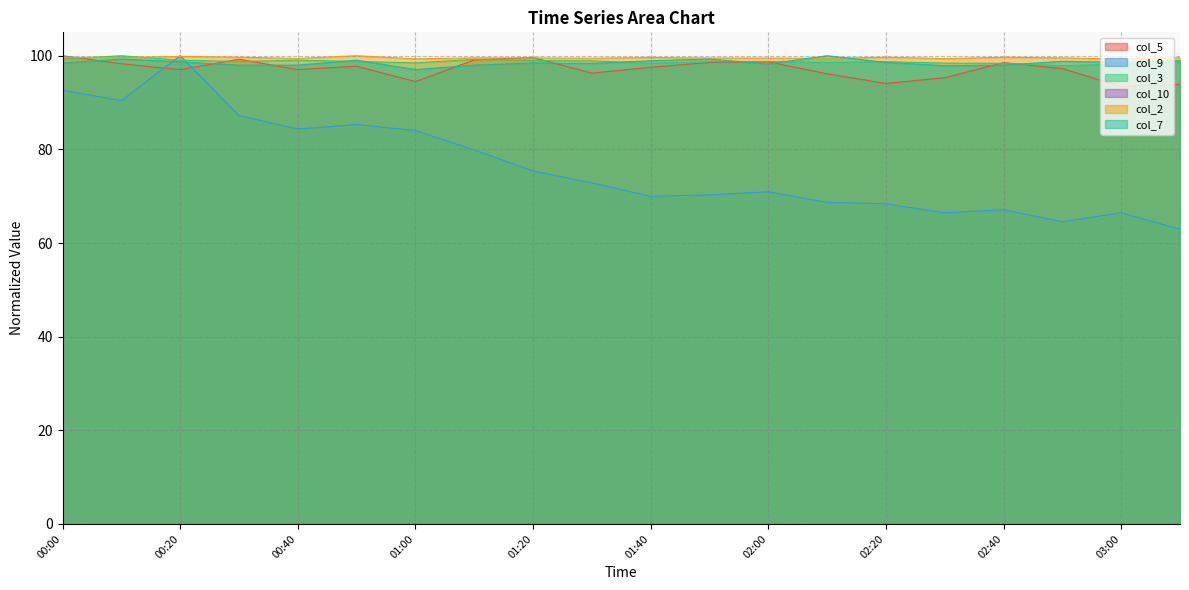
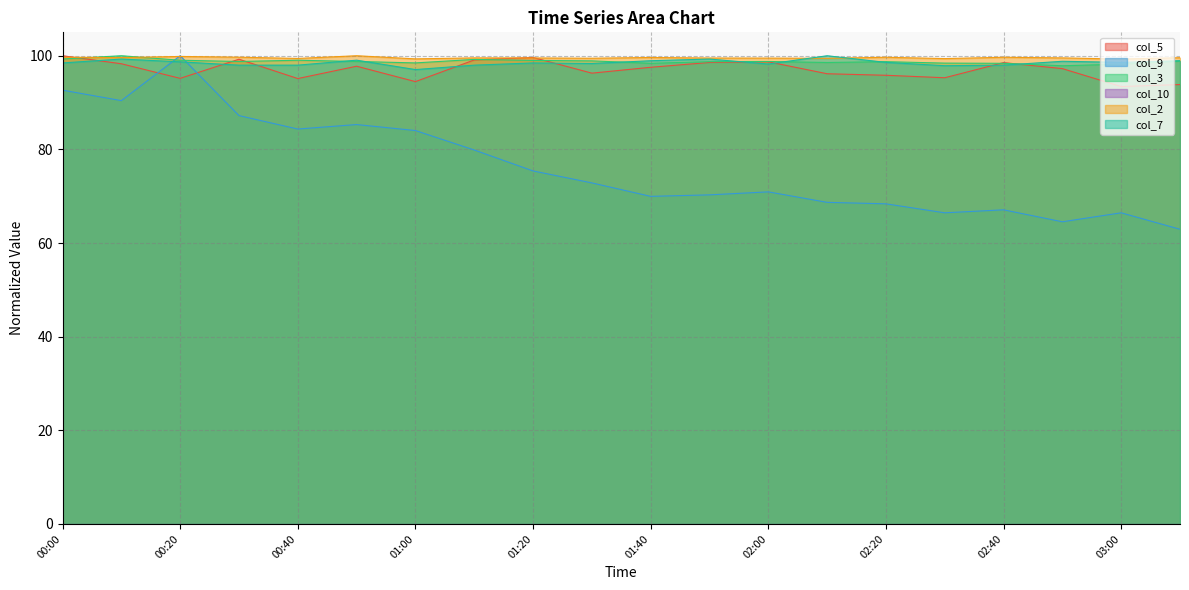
col_5, 00:20: 97 -> 95
col_5, 00:40: 97 -> 95
col_5, 02:20: 94 -> 96
